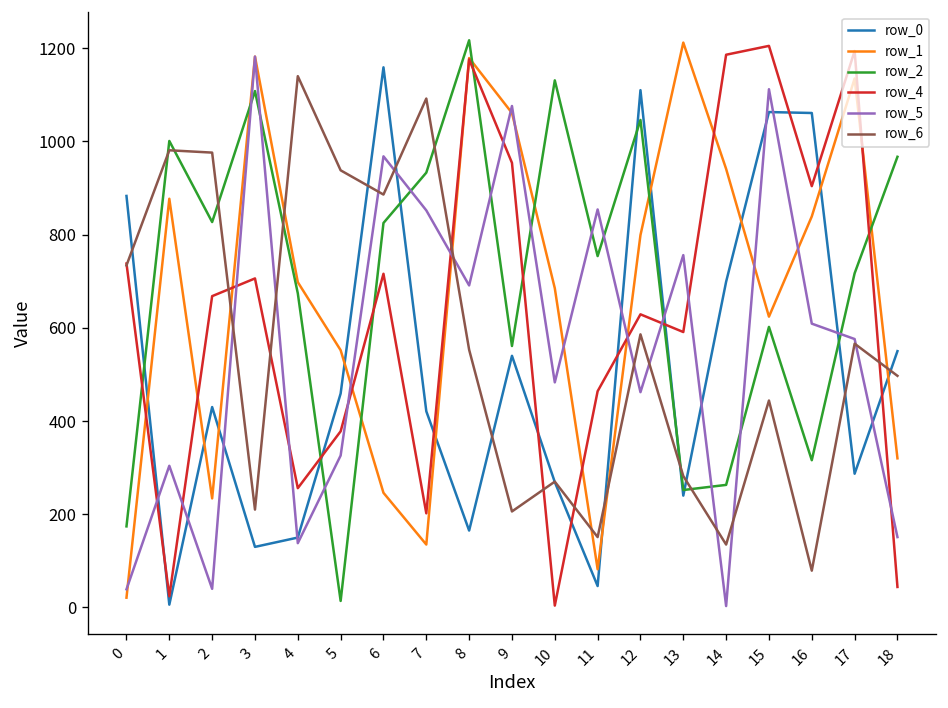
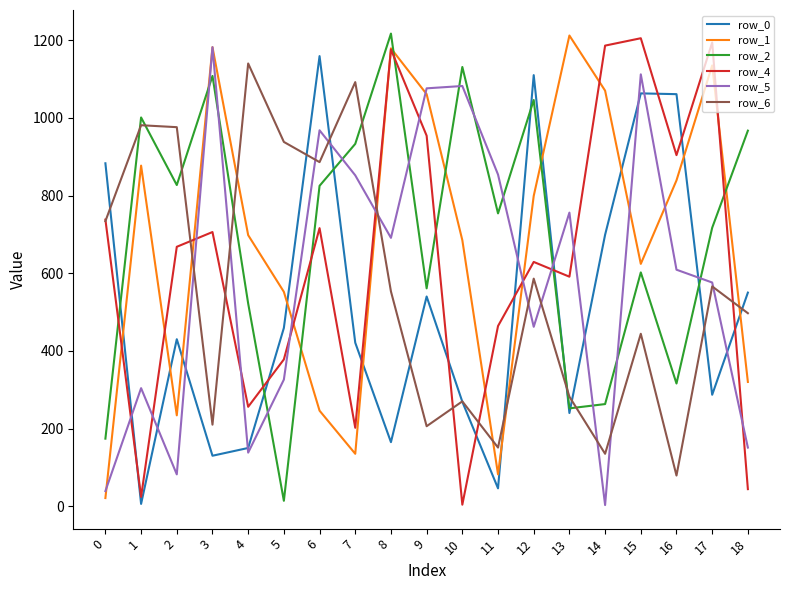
row_5, 2: 40 -> 80
row_2, 4: 670 -> 520
row_5, 10: 480 -> 1080
row_1, 14: 940 -> 1070
